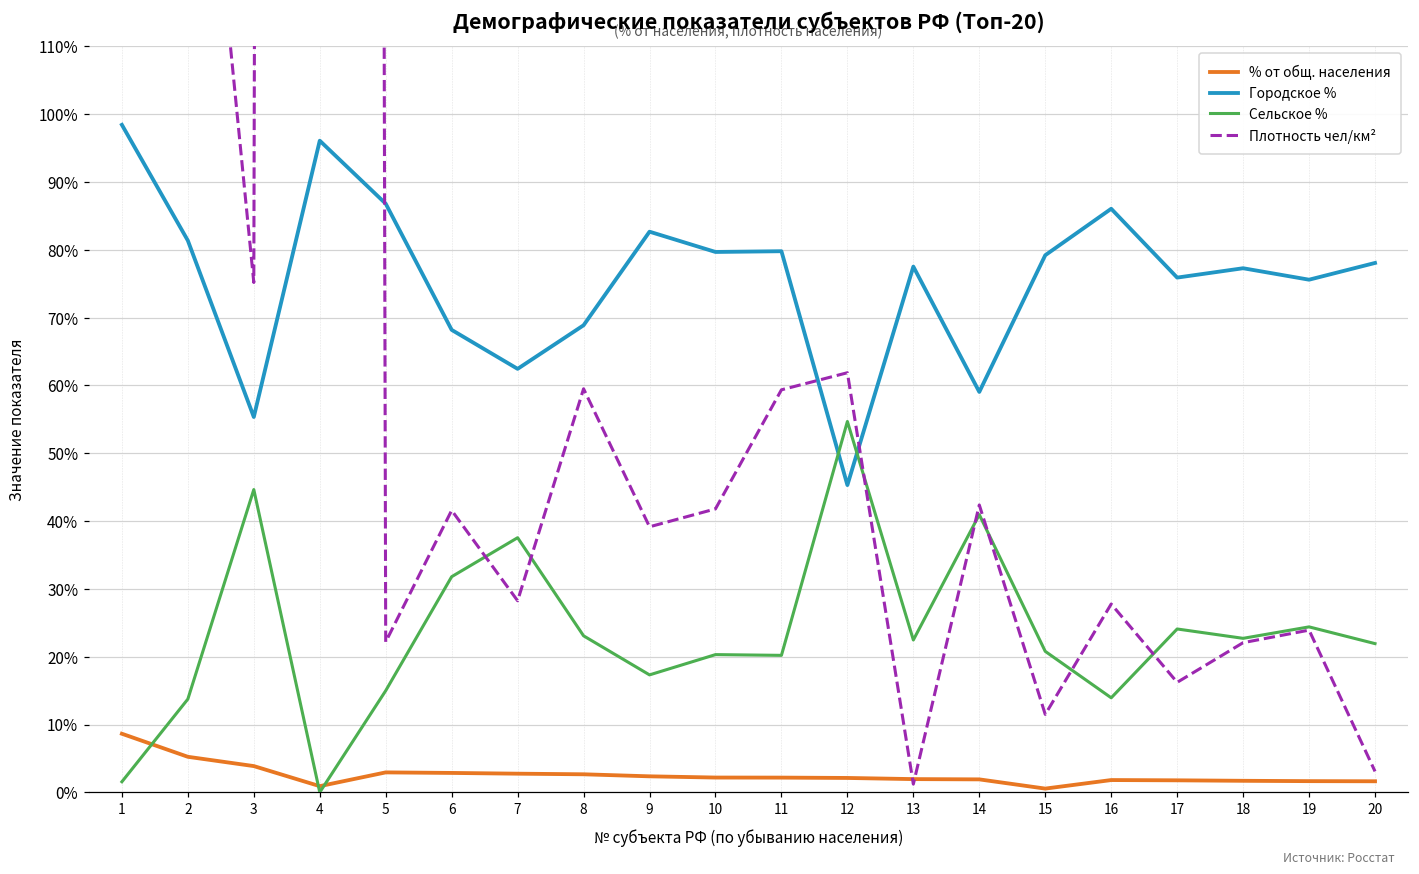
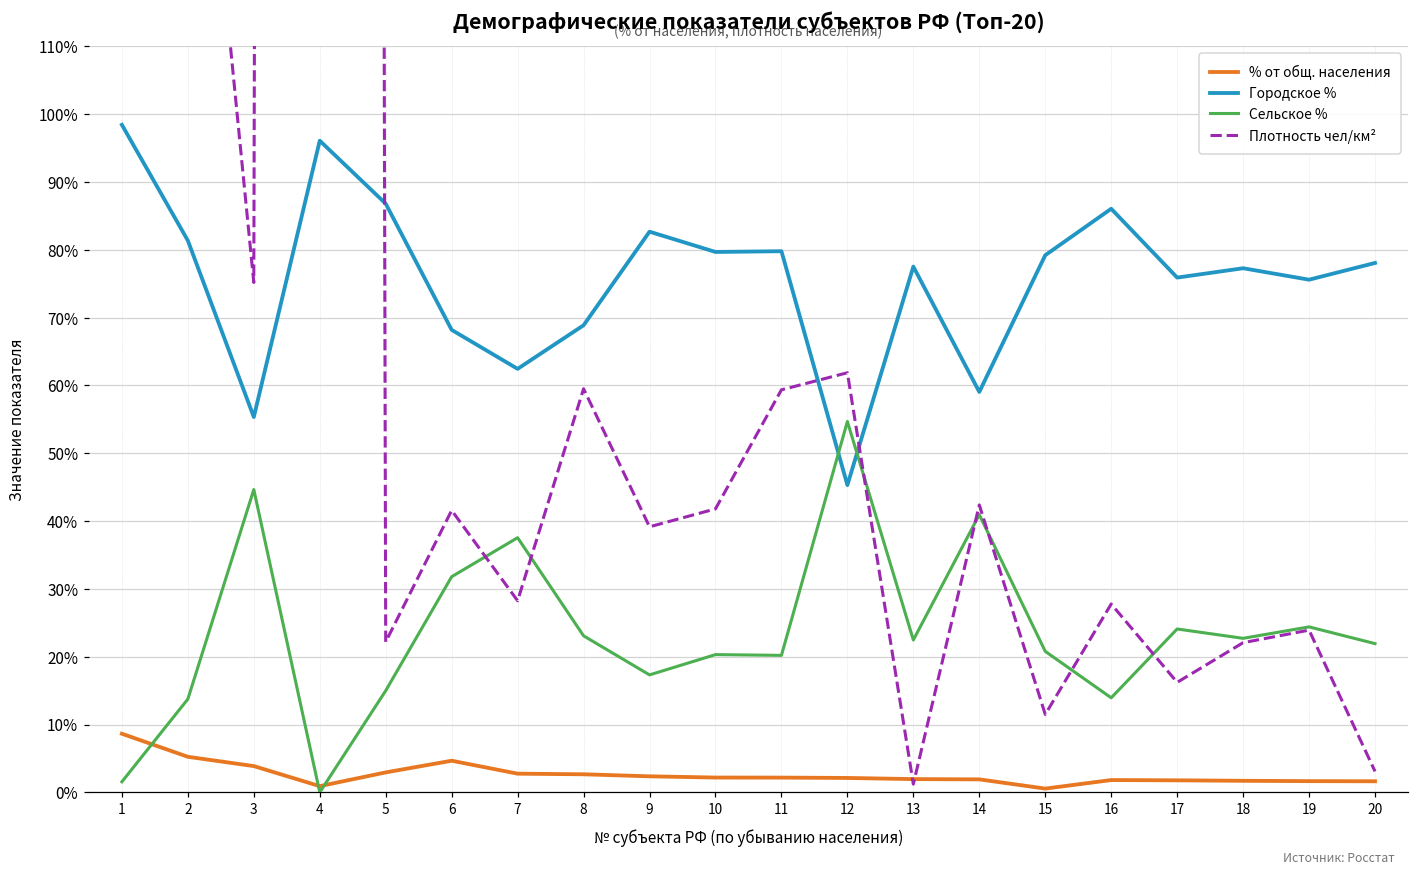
% от общ. населения, 6: 3% -> 5%
